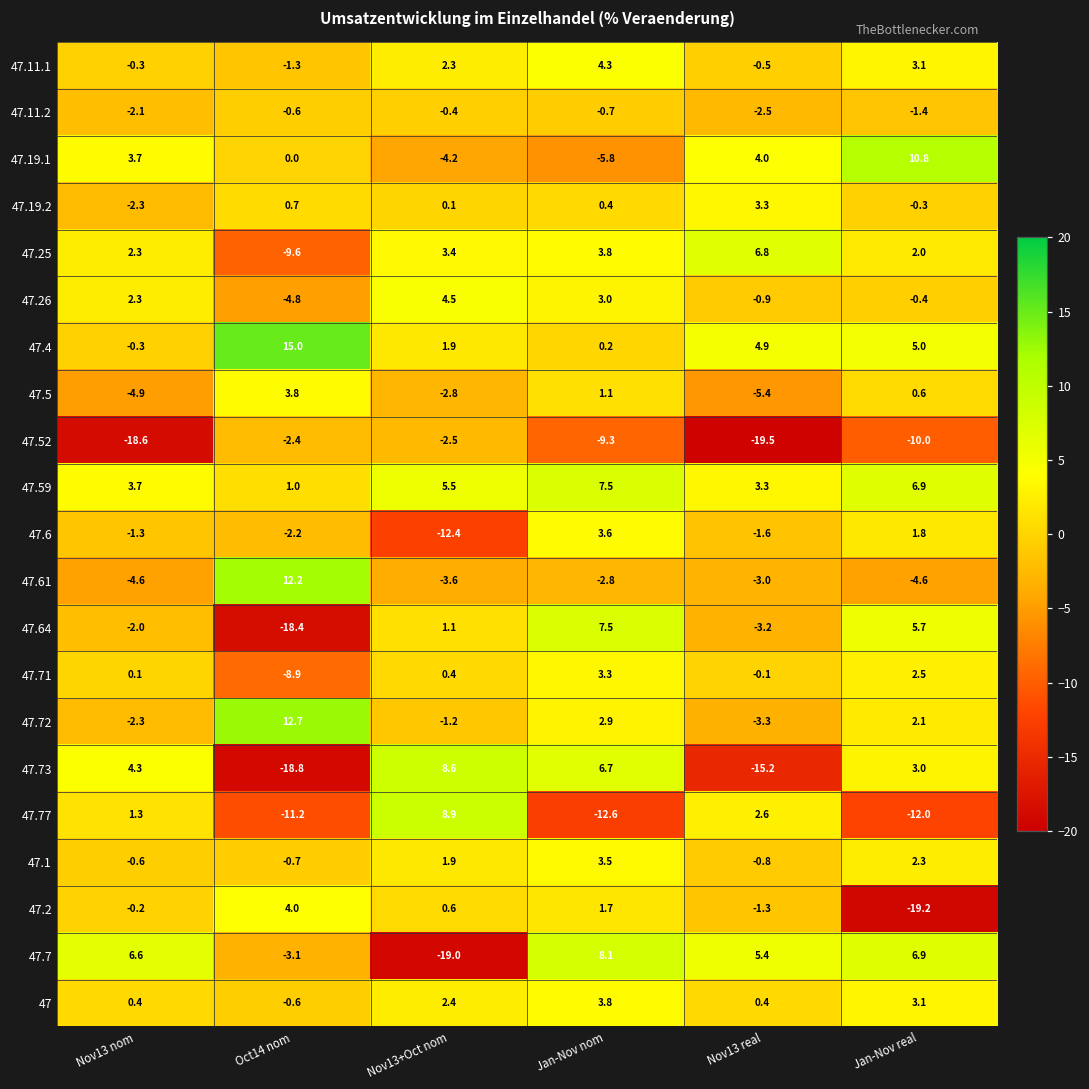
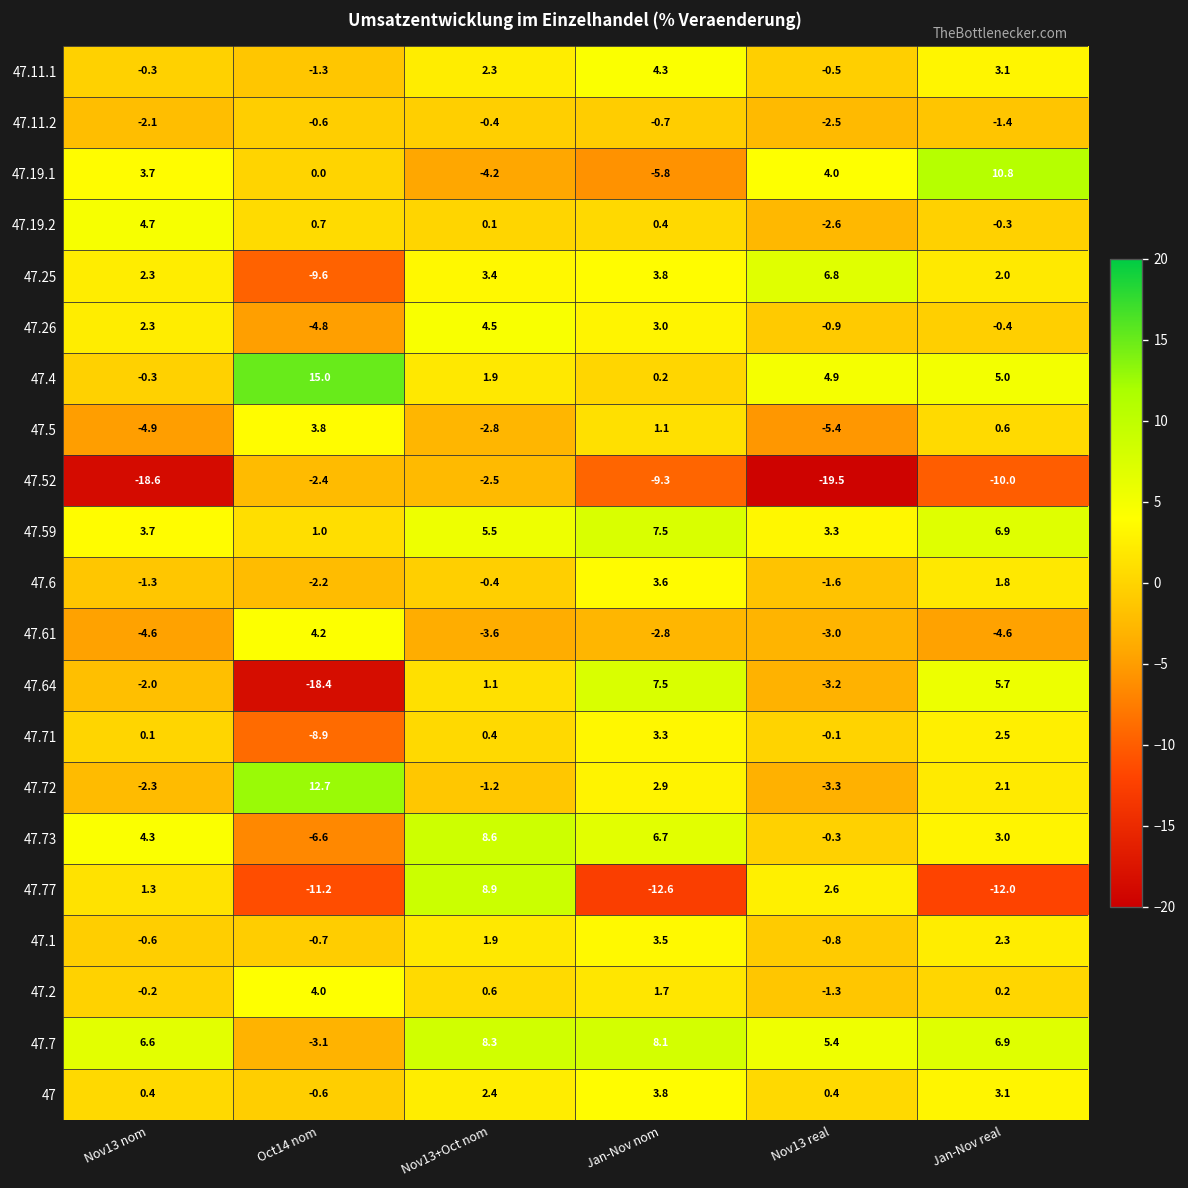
47.19.2, Nov13 nom: -2.3 -> 4.7
47.19.2, Nov13 real: 3.3 -> -2.6
47.6, Nov13+Oct nom: -12.4 -> -0.4
47.61, Oct14 nom: 12.2 -> 4.2
47.73, Oct14 nom: -18.8 -> -6.6
47.73, Nov13 real: -15.2 -> -0.3
47.2, Jan-Nov real: -19.2 -> 0.2
47.7, Nov13+Oct nom: -19.0 -> 8.3
